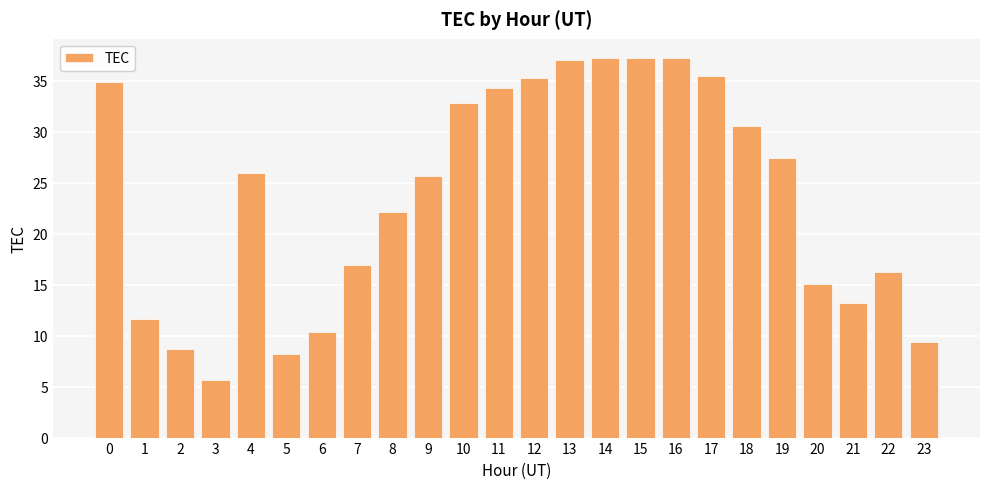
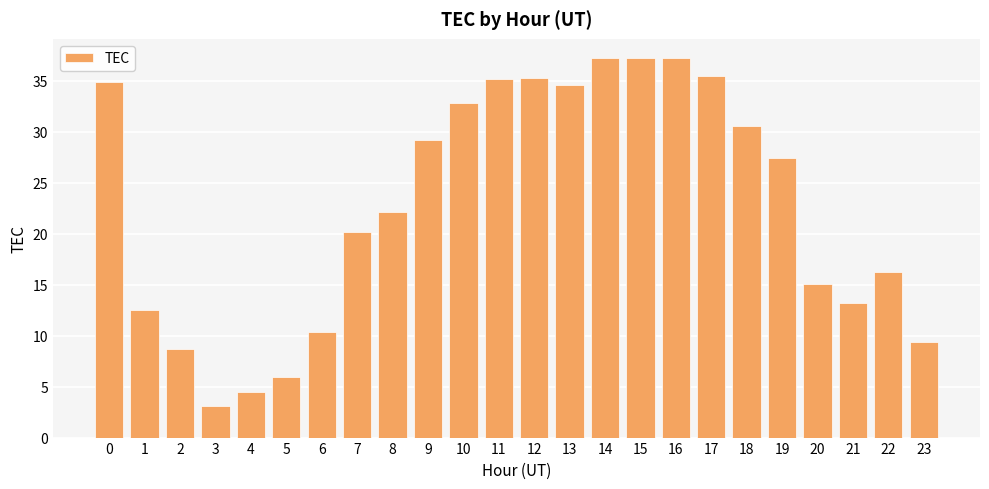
1: 11.6 -> 12.5
3: 5.7 -> 3.1
4: 25.9 -> 4.5
5: 8.2 -> 6.0
7: 16.9 -> 20.1
9: 25.6 -> 29.2
11: 34.3 -> 35.1
13: 37.1 -> 34.6
